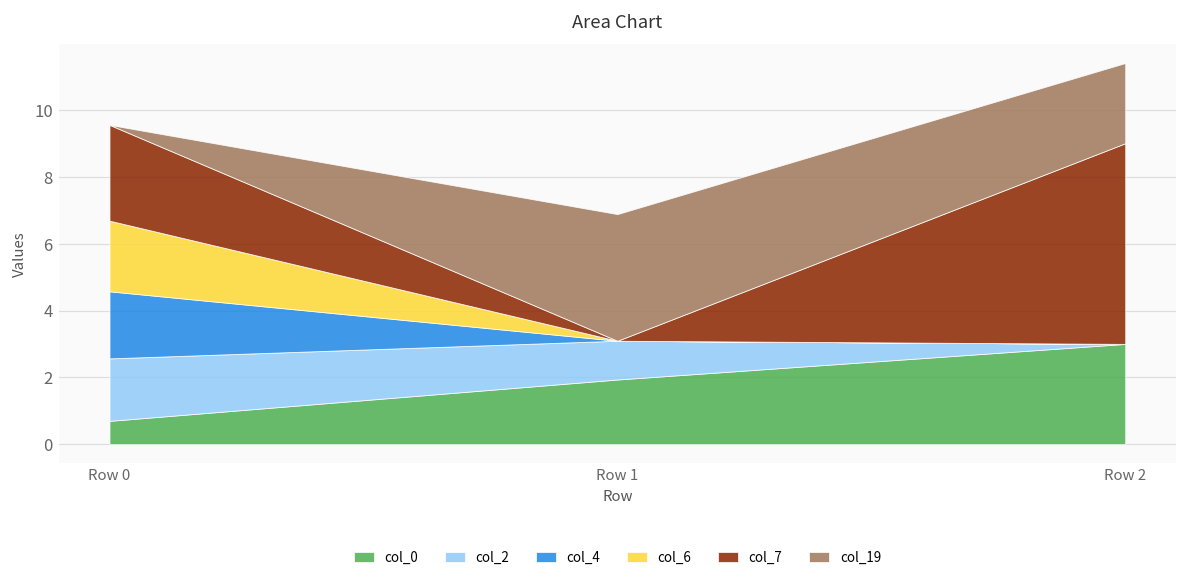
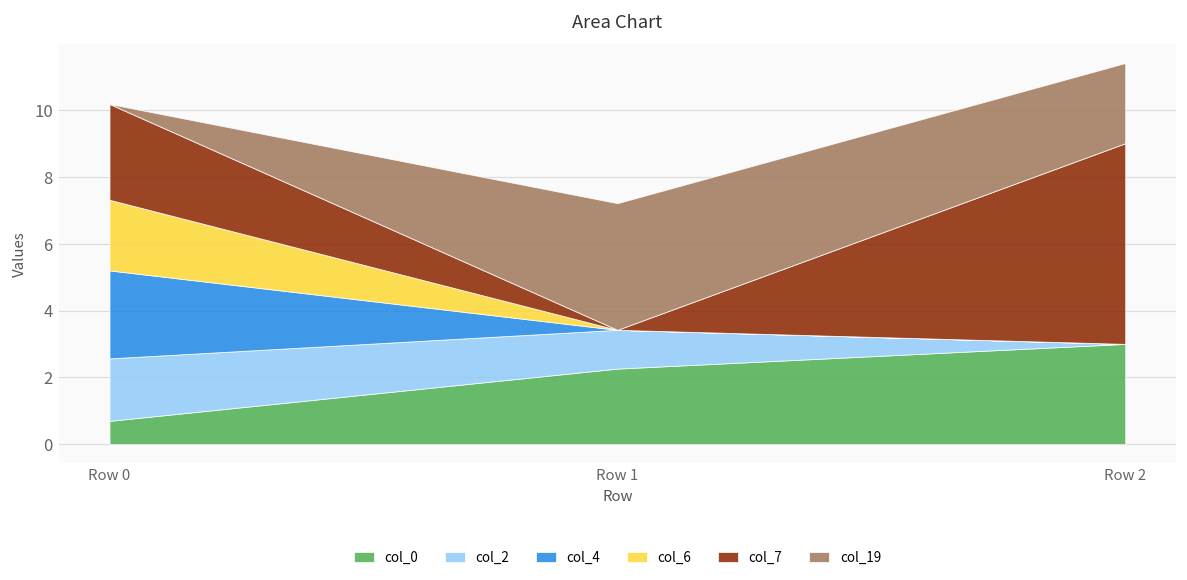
col_4, Row 0: 2.0 -> 2.6
col_0, Row 1: 1.9 -> 2.3
